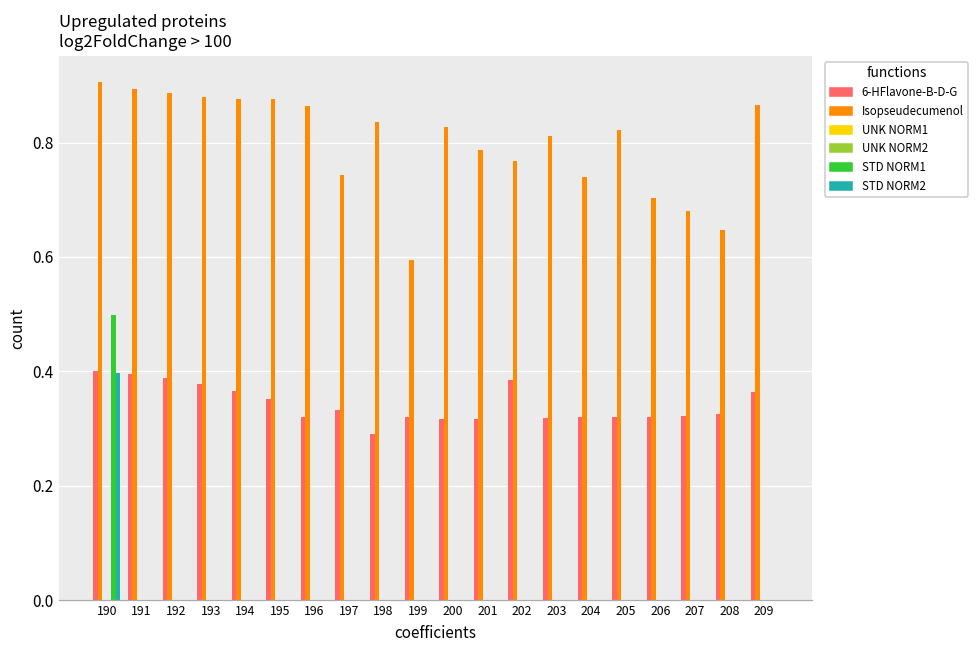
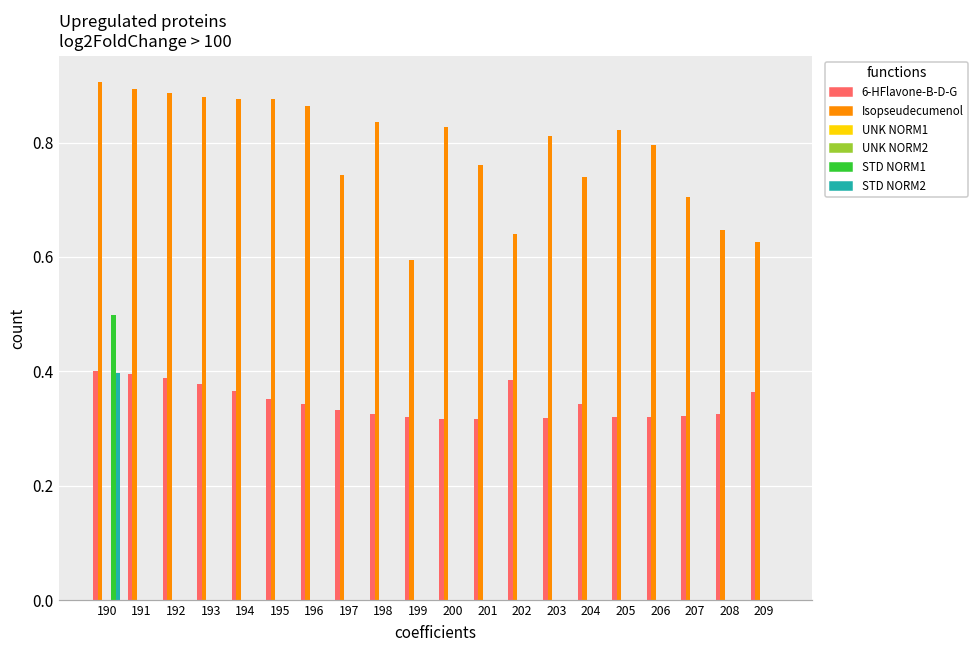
6-HFlavone-B-D-G, 196: 0.32 -> 0.34
6-HFlavone-B-D-G, 198: 0.29 -> 0.33
Isopseudecumenol, 201: 0.79 -> 0.76
Isopseudecumenol, 202: 0.77 -> 0.64
6-HFlavone-B-D-G, 204: 0.32 -> 0.34
Isopseudecumenol, 206: 0.70 -> 0.79
Isopseudecumenol, 207: 0.68 -> 0.70
Isopseudecumenol, 209: 0.87 -> 0.63
